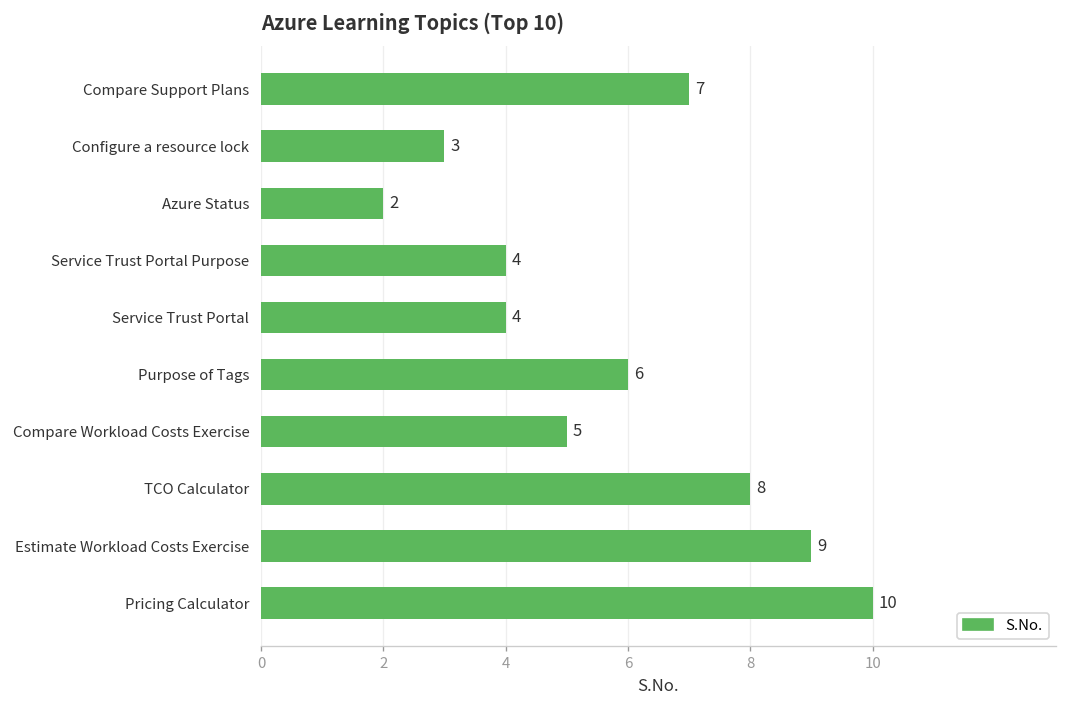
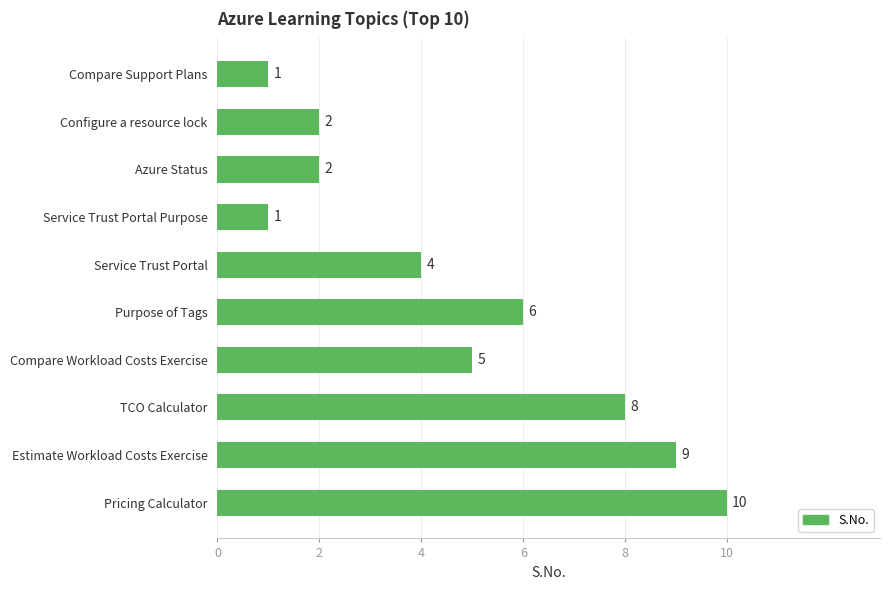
Compare Support Plans: 7 -> 1
Configure a resource lock: 3 -> 2
Service Trust Portal Purpose: 4 -> 1
